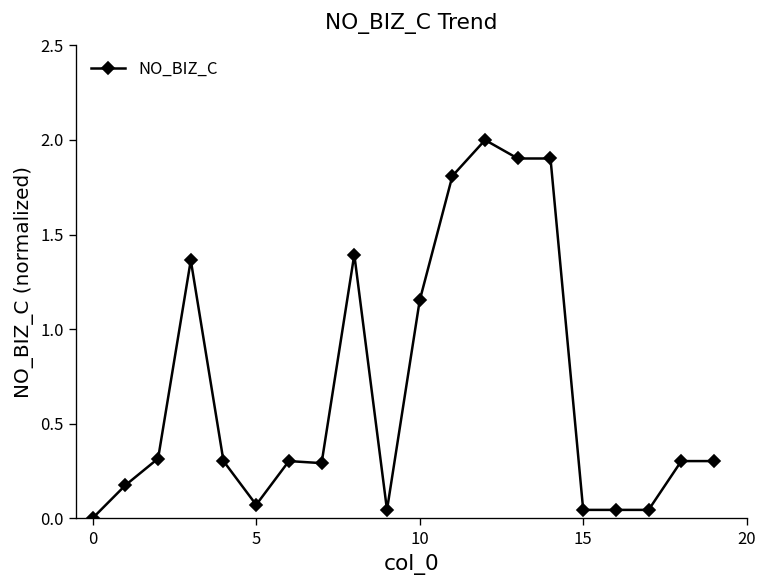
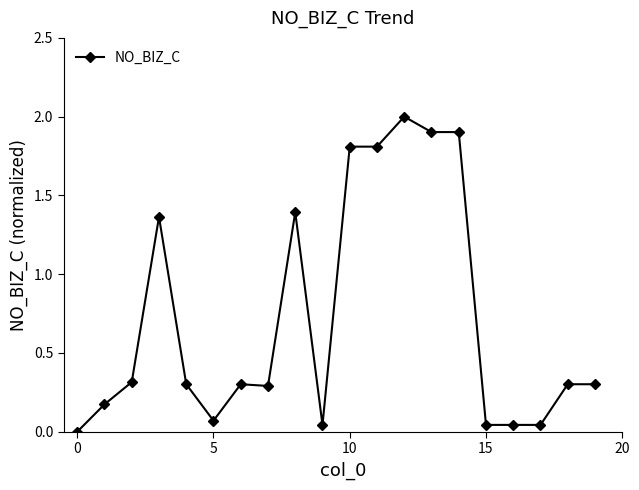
10: 1.15 -> 1.81
